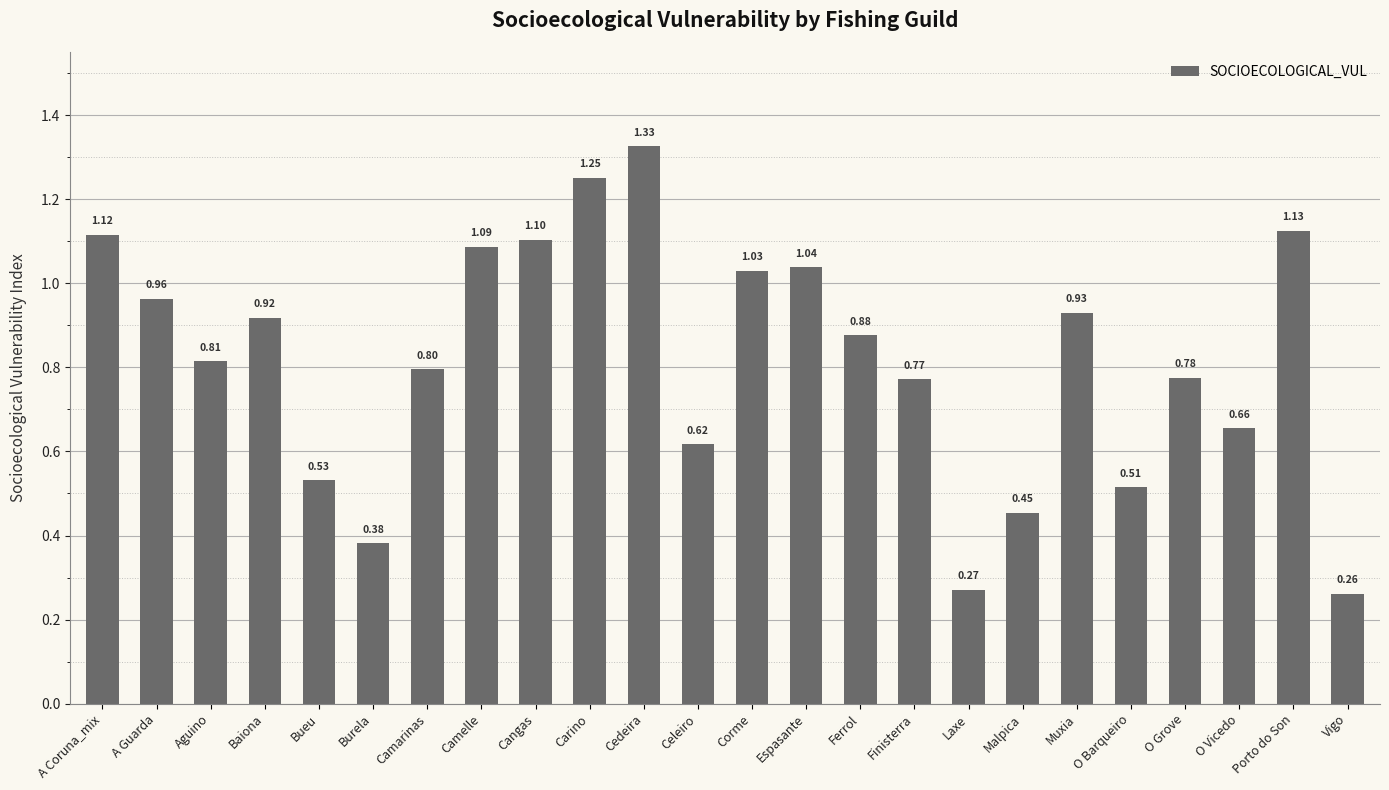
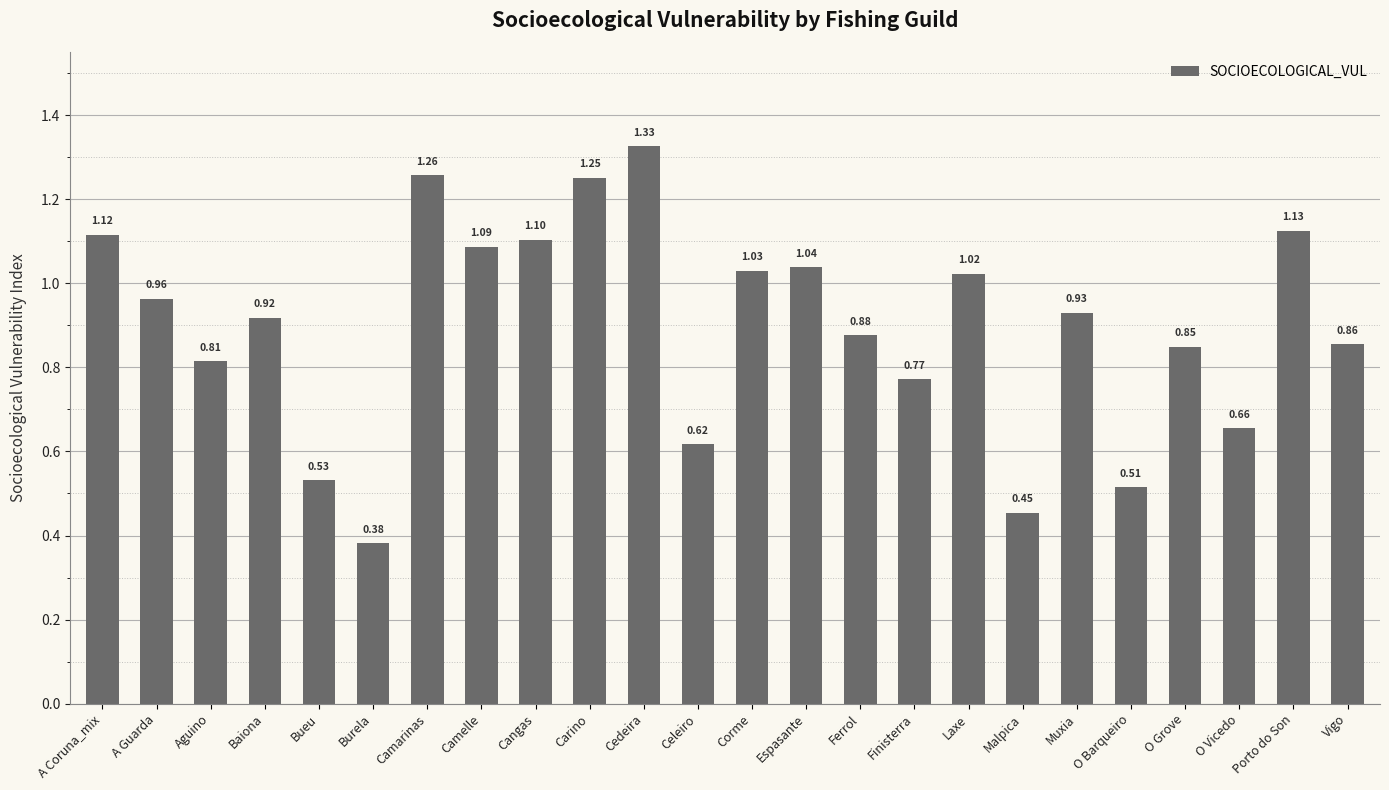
Camarinas: 0.80 -> 1.26
Laxe: 0.27 -> 1.02
O Grove: 0.78 -> 0.85
Vigo: 0.26 -> 0.86
